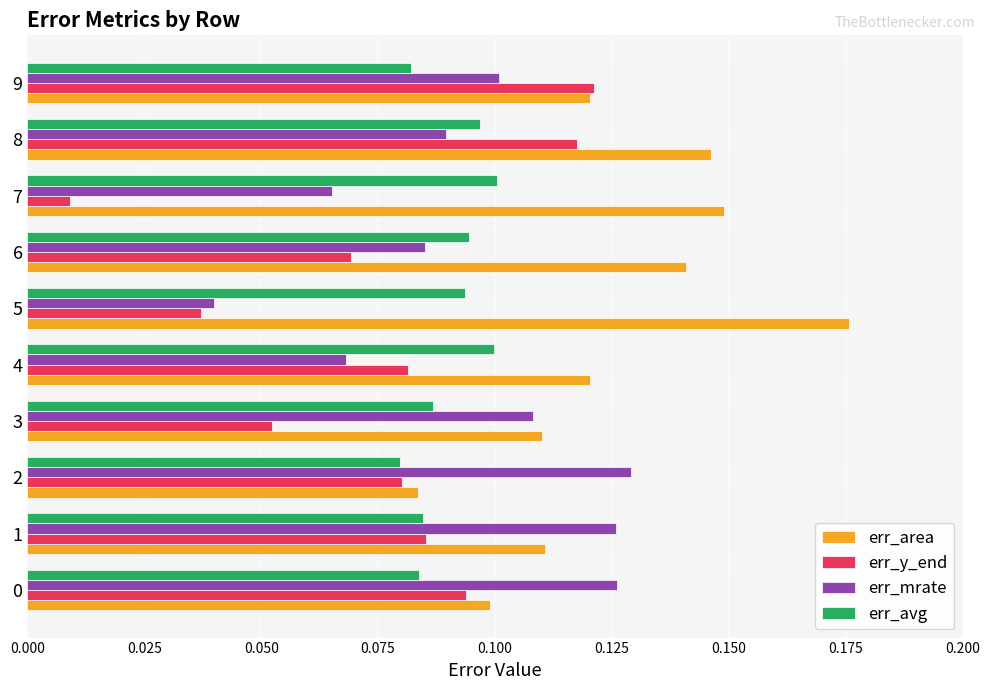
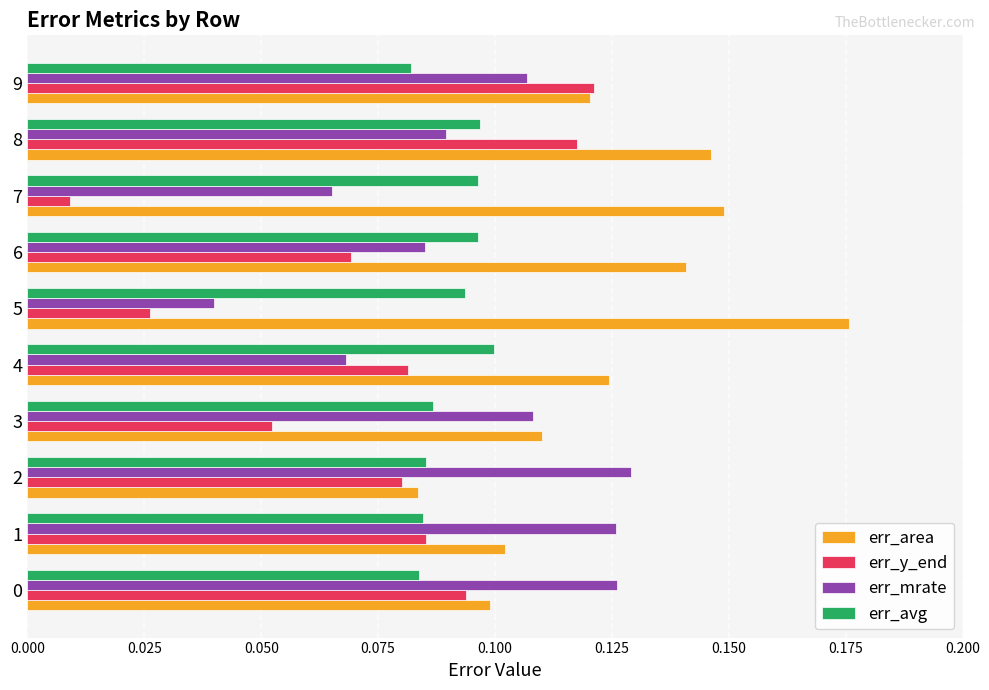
err_mrate, 9: 0.101 -> 0.107
err_avg, 7: 0.100 -> 0.096
err_avg, 6: 0.094 -> 0.096
err_y_end, 5: 0.037 -> 0.026
err_area, 4: 0.120 -> 0.124
err_avg, 2: 0.080 -> 0.085
err_area, 1: 0.111 -> 0.102
